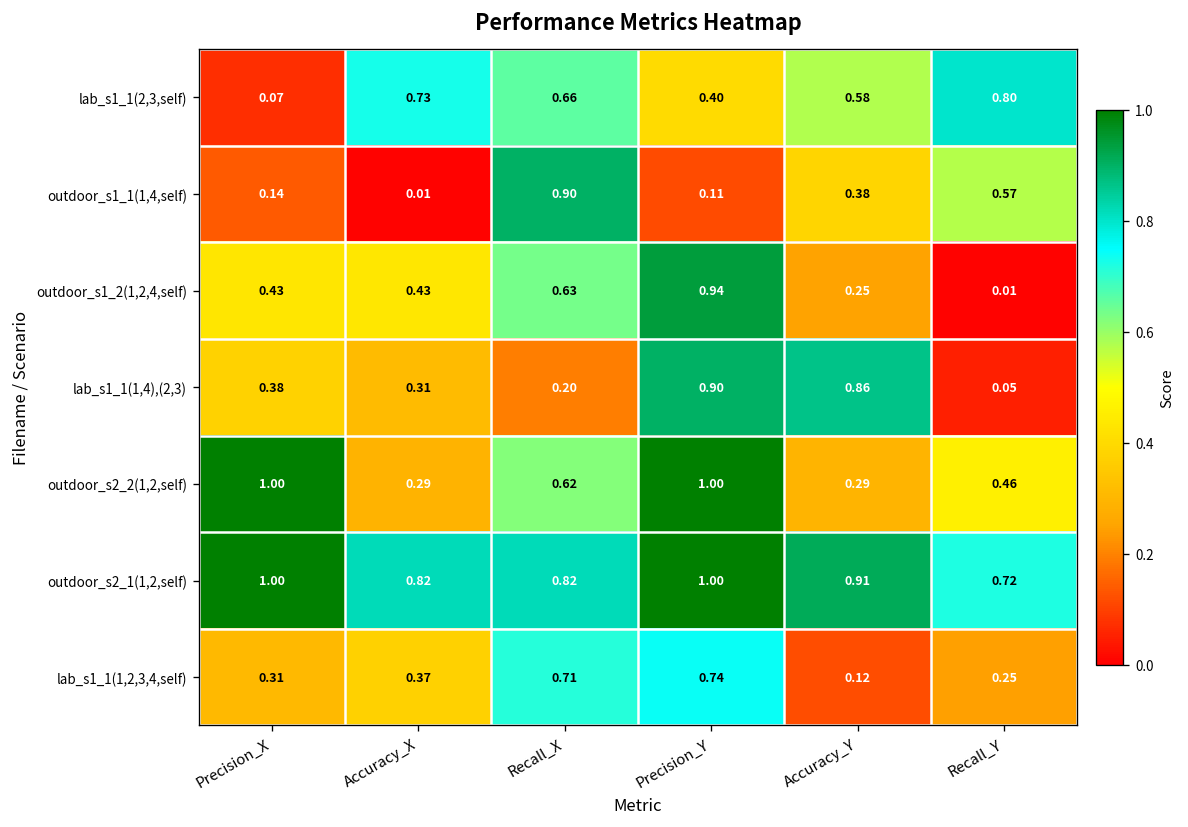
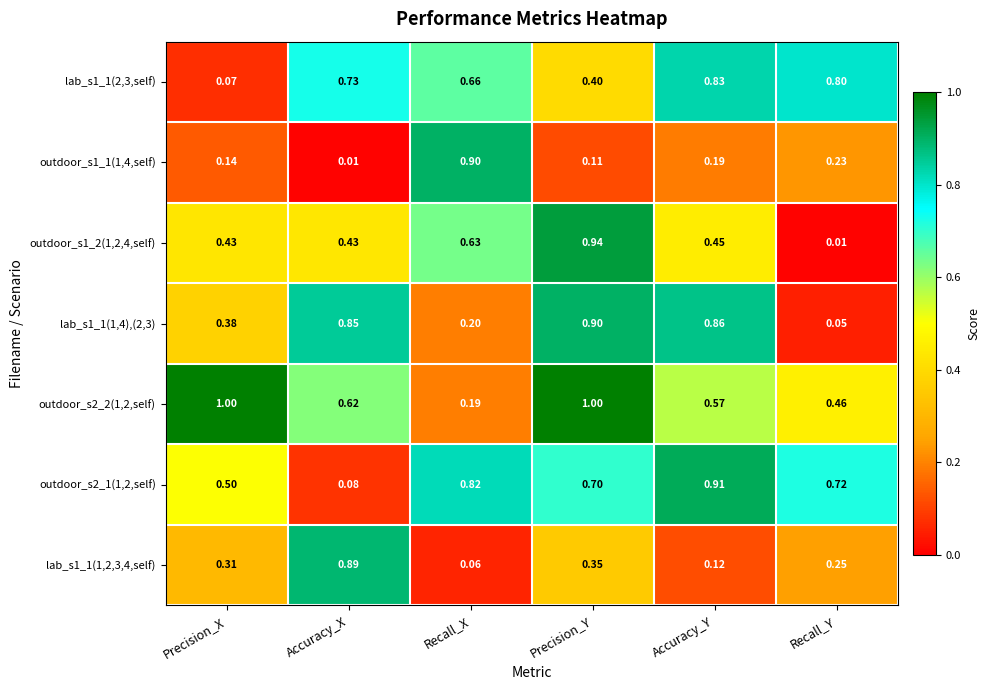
lab_s1_1(2,3,self), Accuracy_Y: 0.58 -> 0.83
outdoor_s1_1(1,4,self), Accuracy_Y: 0.38 -> 0.19
outdoor_s1_1(1,4,self), Recall_Y: 0.57 -> 0.23
outdoor_s1_2(1,2,4,self), Accuracy_Y: 0.25 -> 0.45
lab_s1_1(1,4),(2,3), Accuracy_X: 0.31 -> 0.85
outdoor_s2_2(1,2,self), Accuracy_X: 0.29 -> 0.62
outdoor_s2_2(1,2,self), Recall_X: 0.62 -> 0.19
outdoor_s2_2(1,2,self), Accuracy_Y: 0.29 -> 0.57
outdoor_s2_1(1,2,self), Precision_X: 1.00 -> 0.50
outdoor_s2_1(1,2,self), Accuracy_X: 0.82 -> 0.08
outdoor_s2_1(1,2,self), Precision_Y: 1.00 -> 0.70
lab_s1_1(1,2,3,4,self), Accuracy_X: 0.37 -> 0.89
lab_s1_1(1,2,3,4,self), Recall_X: 0.71 -> 0.06
lab_s1_1(1,2,3,4,self), Precision_Y: 0.74 -> 0.35
